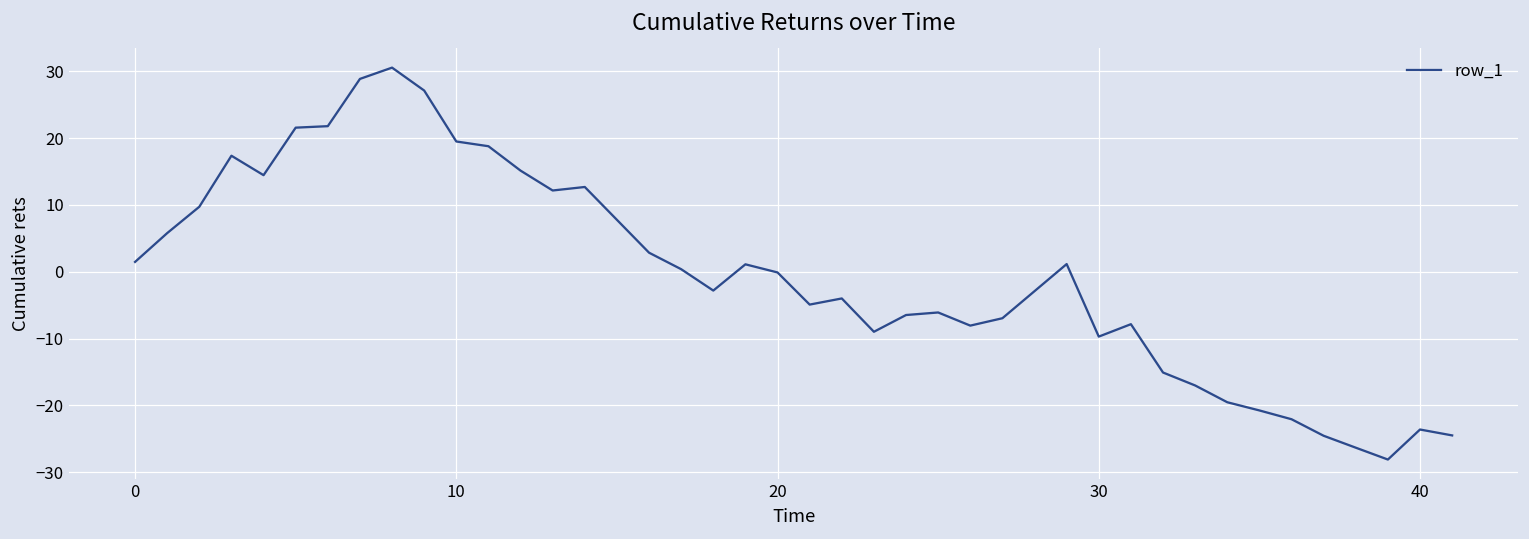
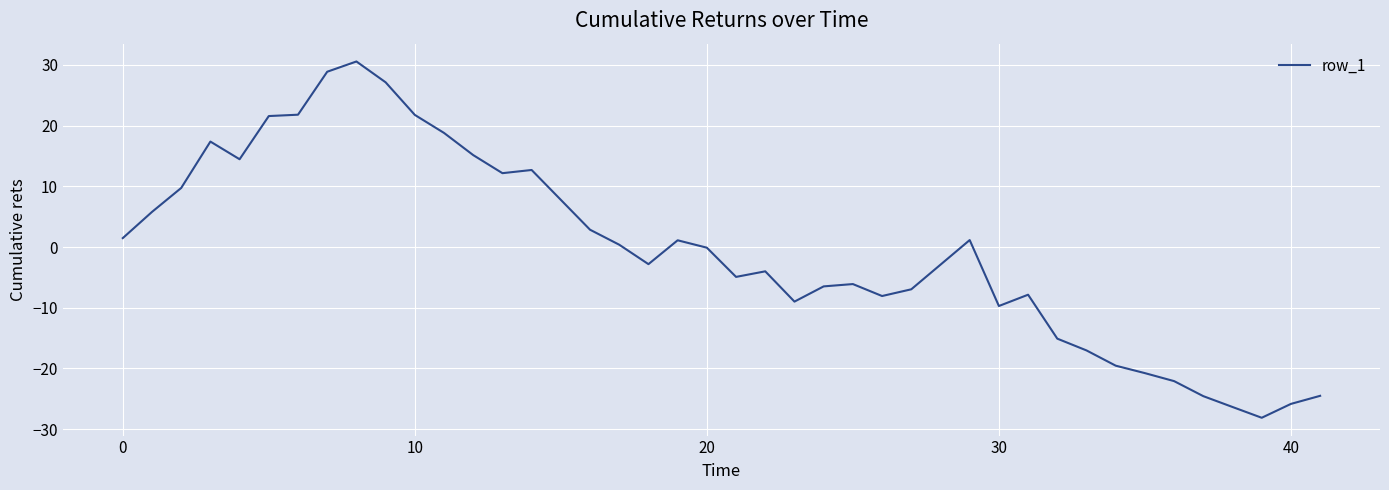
10: 19 -> 22
40: -24 -> -26
